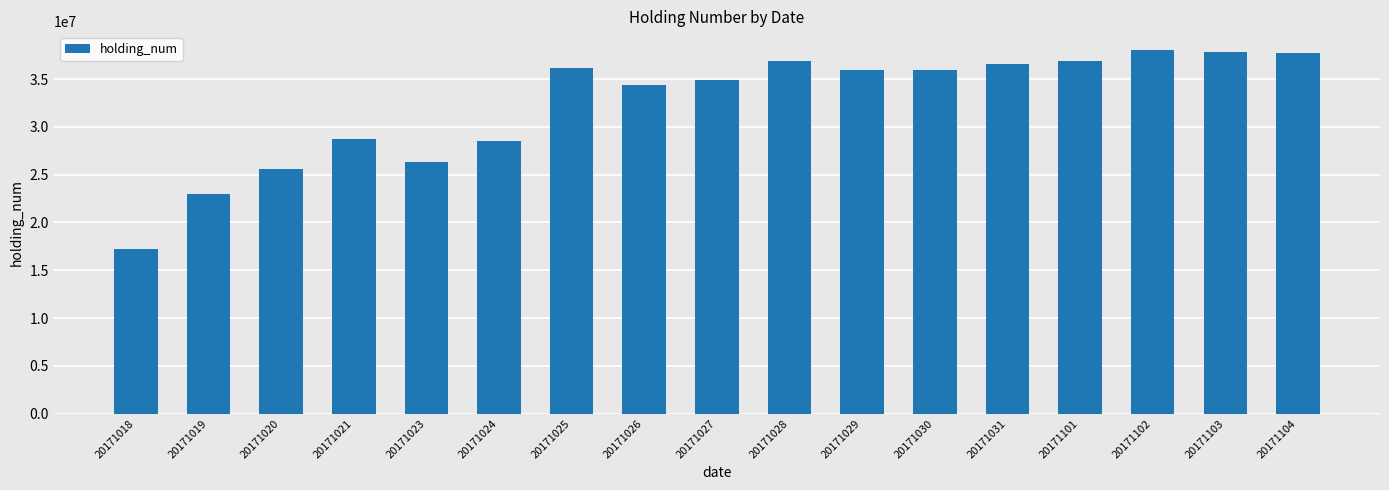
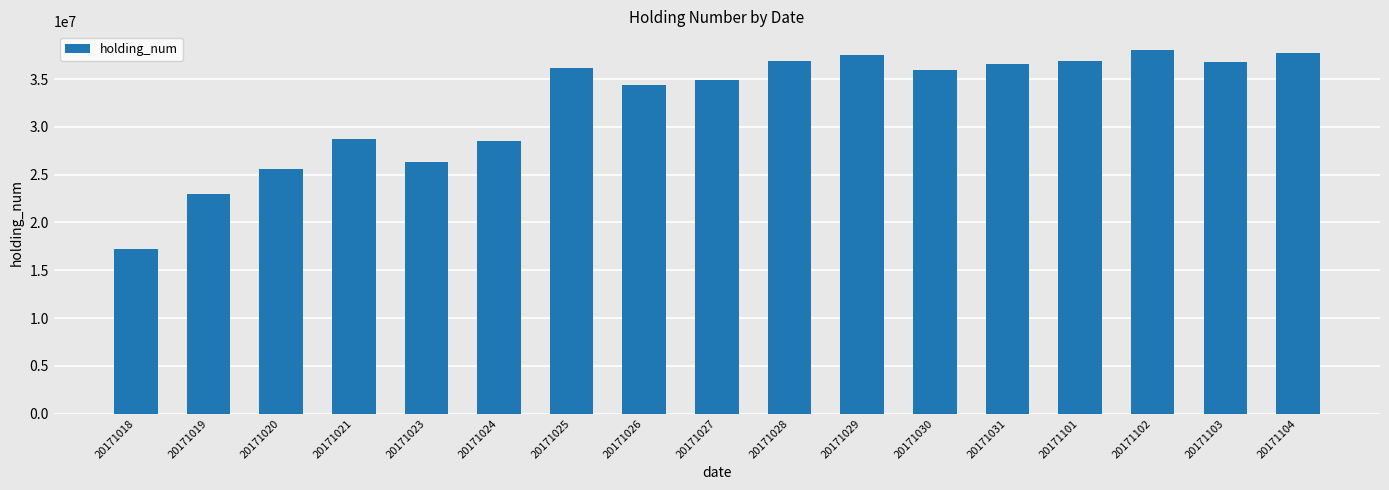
20171029: 36000000 -> 38000000
20171103: 38000000 -> 37000000
